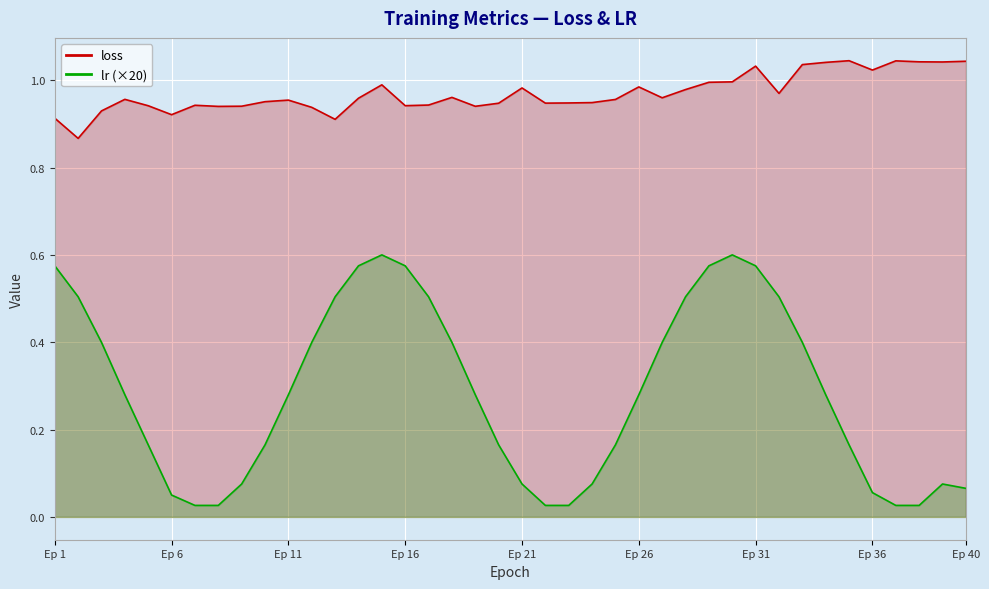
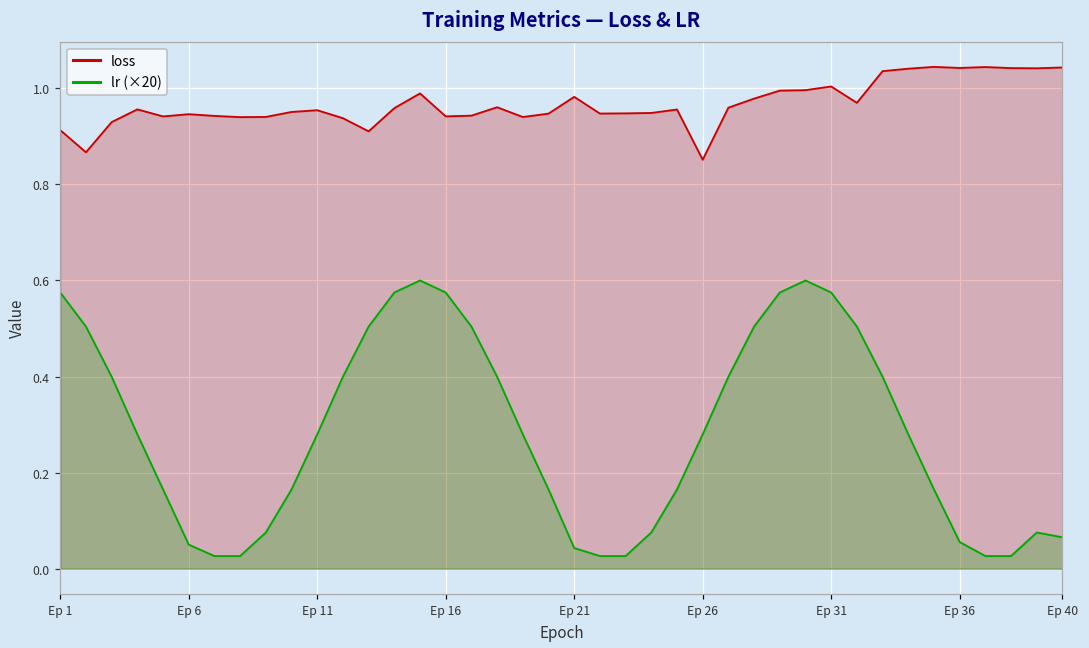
loss, Ep 6: 0.92 -> 0.95
lr (×20), Ep 21: 0.08 -> 0.04
loss, Ep 26: 0.98 -> 0.85
loss, Ep 31: 1.03 -> 1.00
loss, Ep 36: 1.02 -> 1.04
